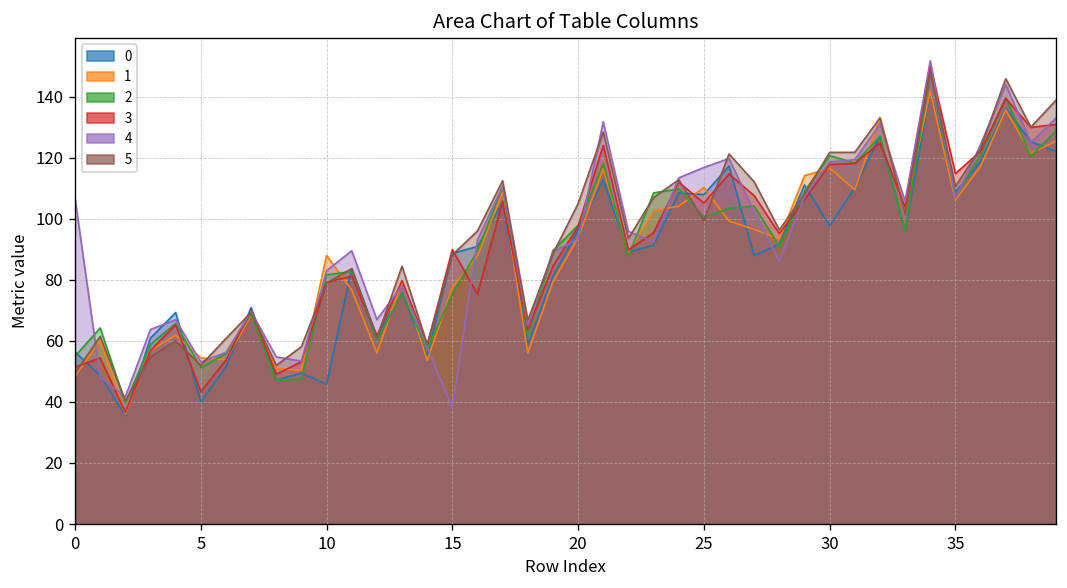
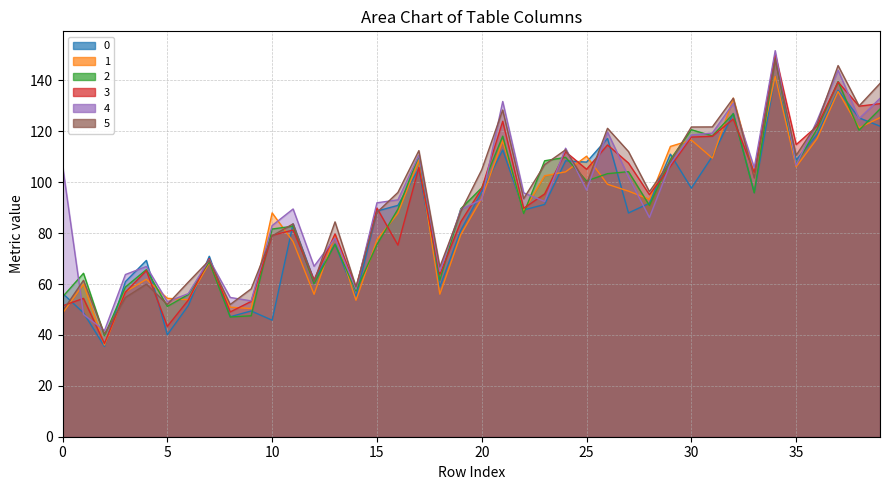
4, 15: 38 -> 92
4, 25: 117 -> 97
